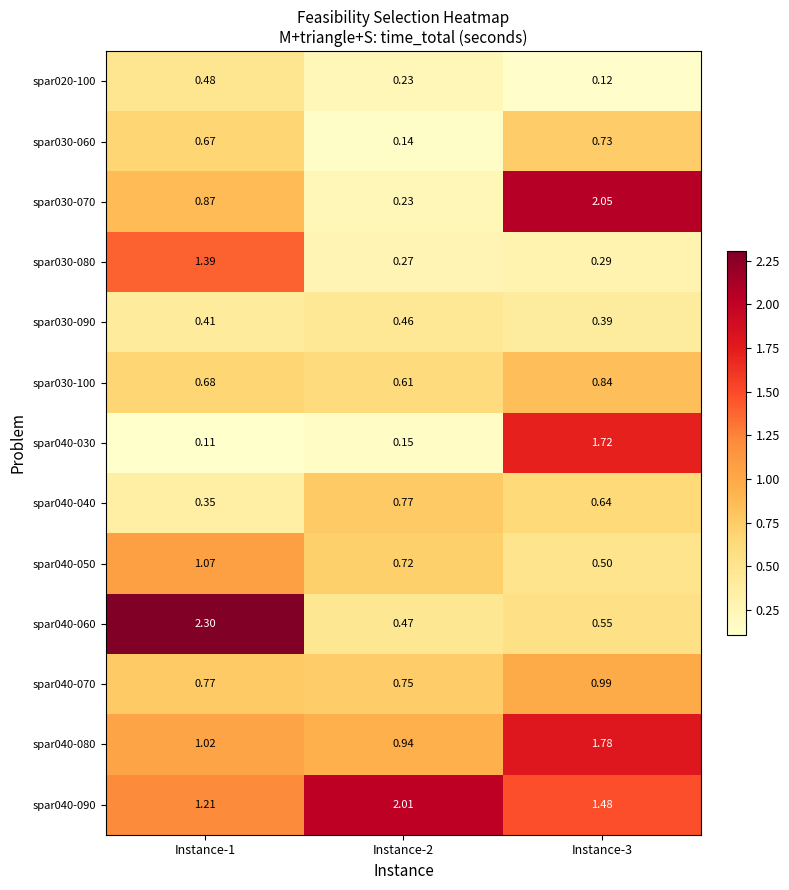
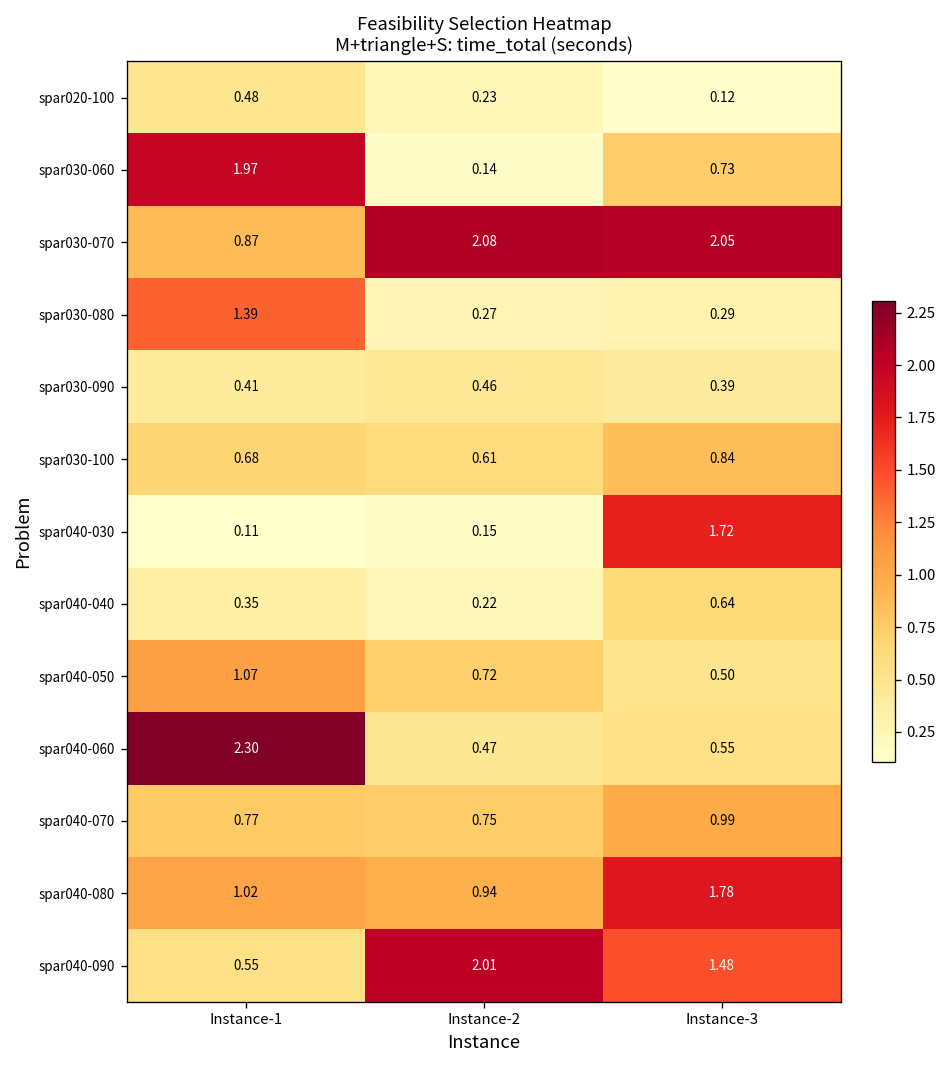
spar030-060, Instance-1: 0.67 -> 1.97
spar030-070, Instance-2: 0.23 -> 2.08
spar040-040, Instance-2: 0.77 -> 0.22
spar040-090, Instance-1: 1.21 -> 0.55
